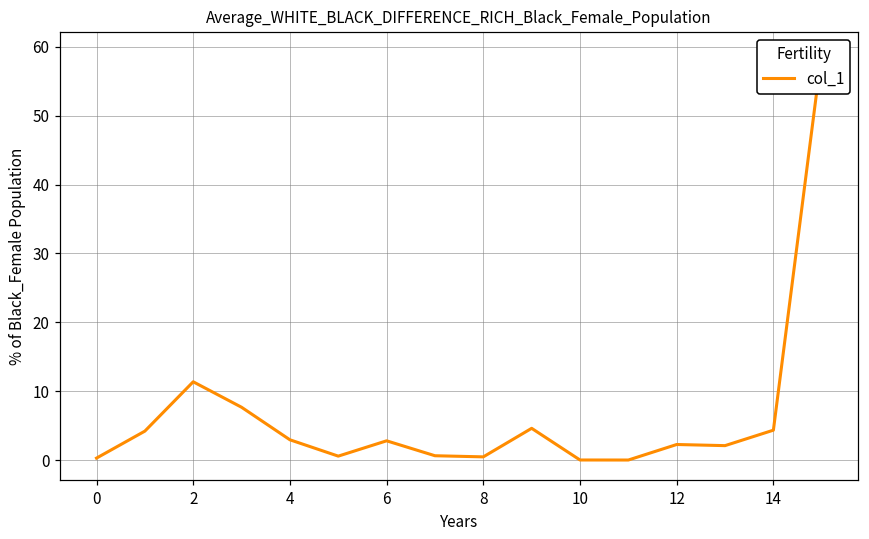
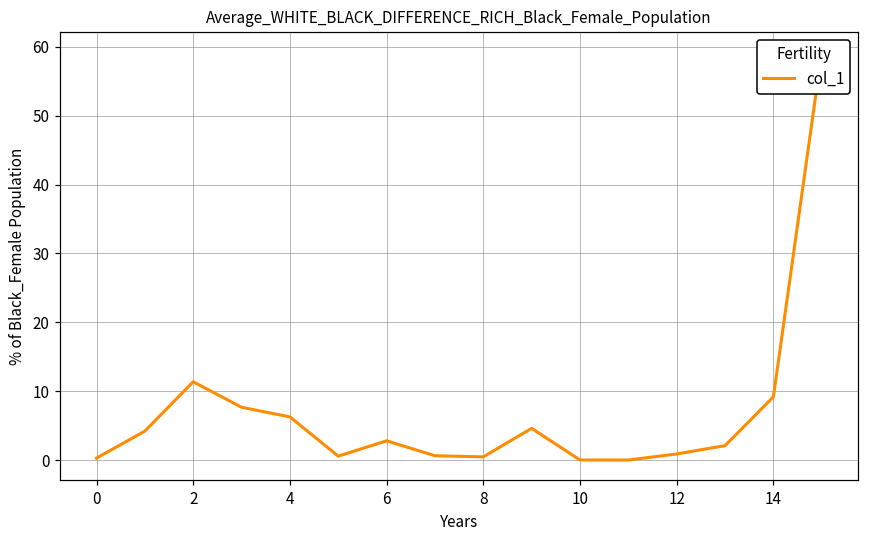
4: 3 -> 6
12: 2 -> 1
14: 4 -> 9
